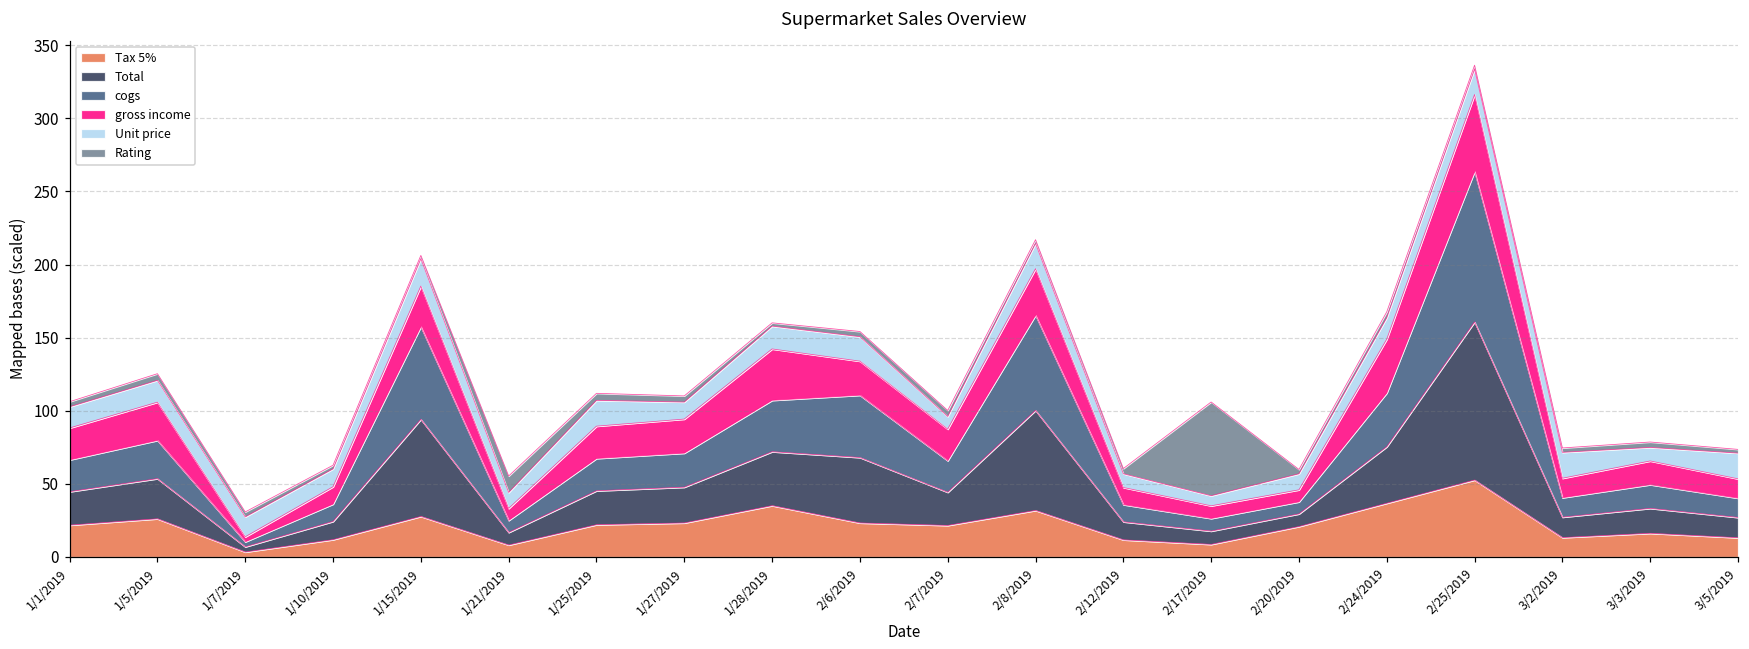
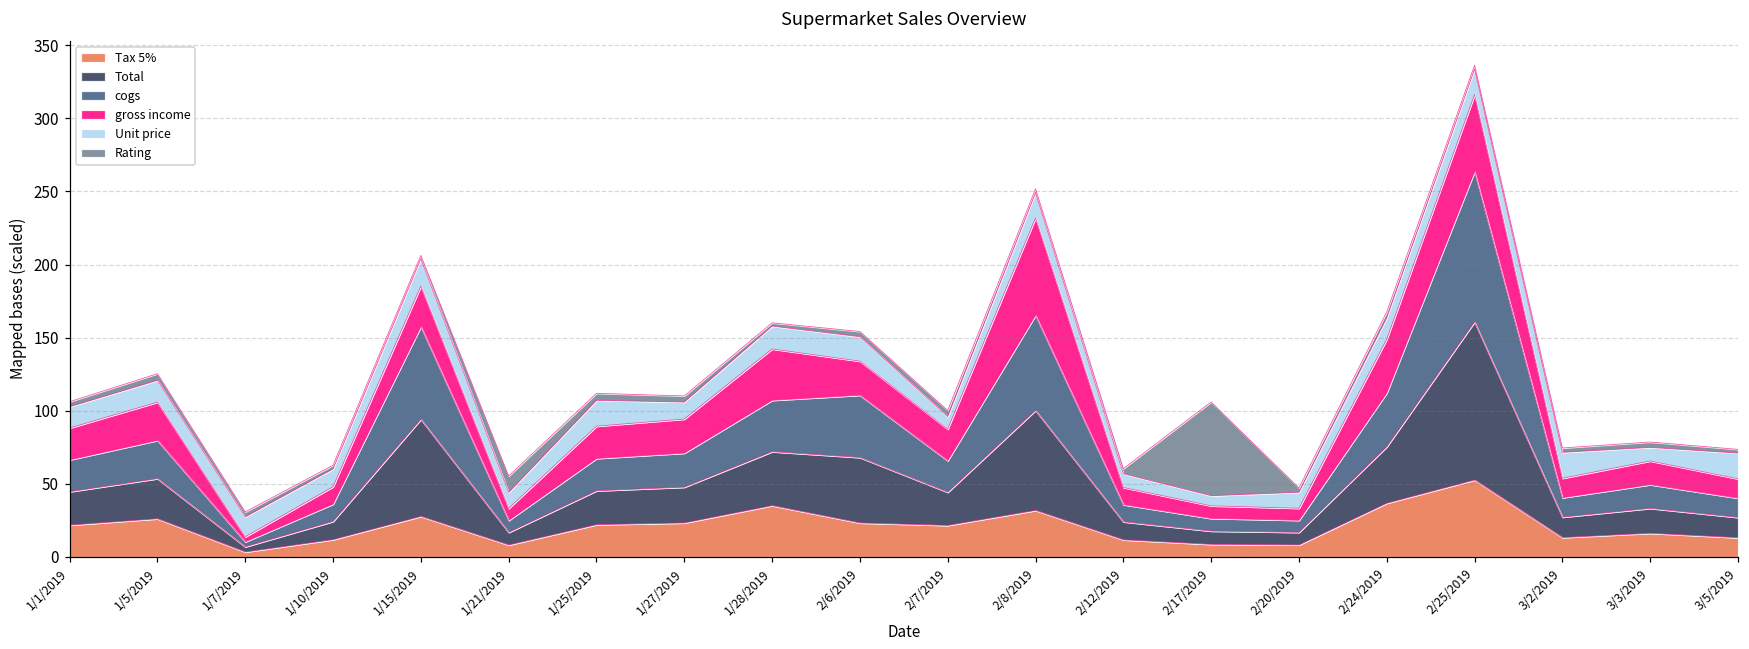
gross income, 2/8/2019: 32 -> 67
Tax 5%, 2/20/2019: 21 -> 8
